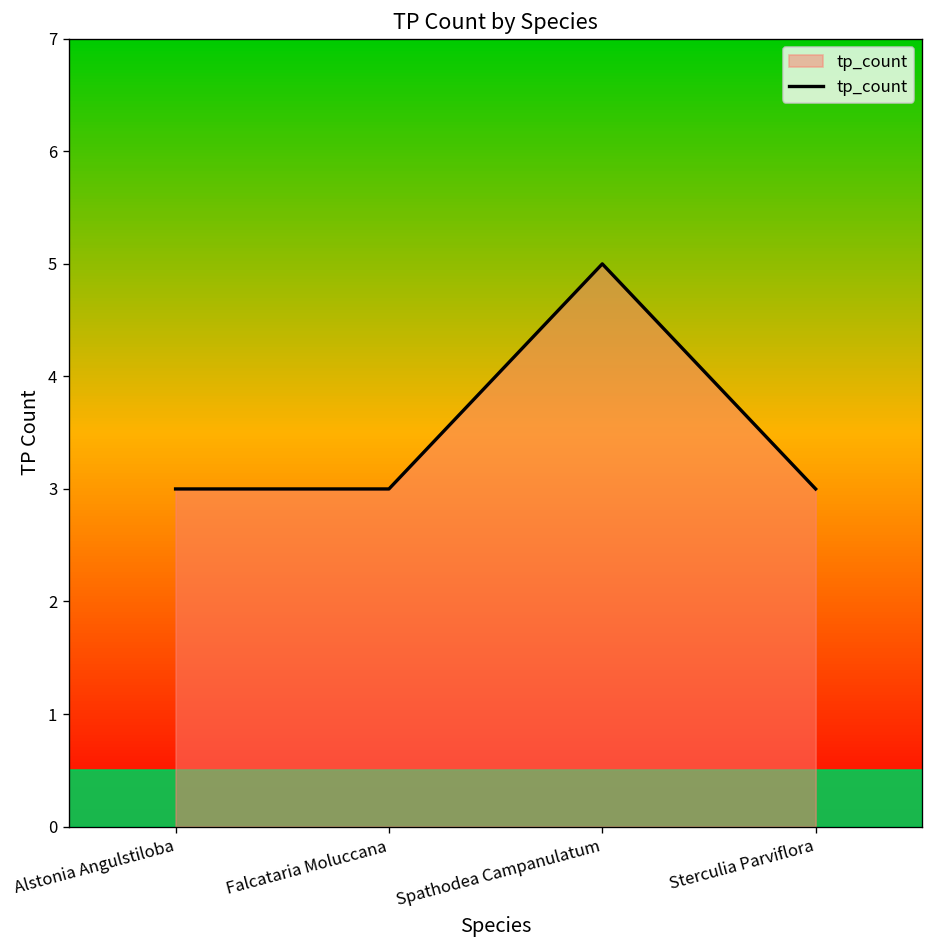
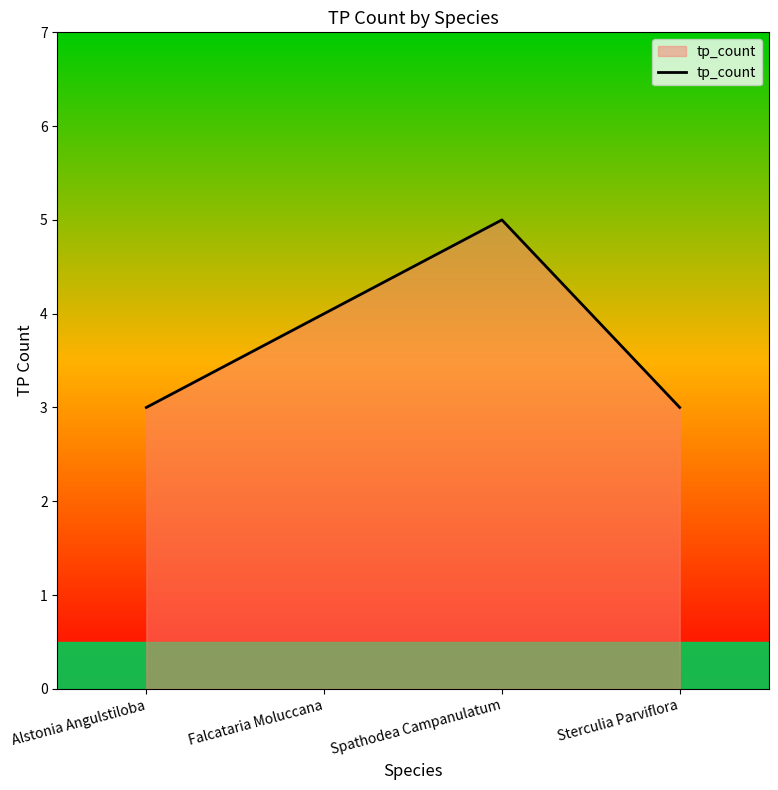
Falcataria Moluccana: 3 -> 4
